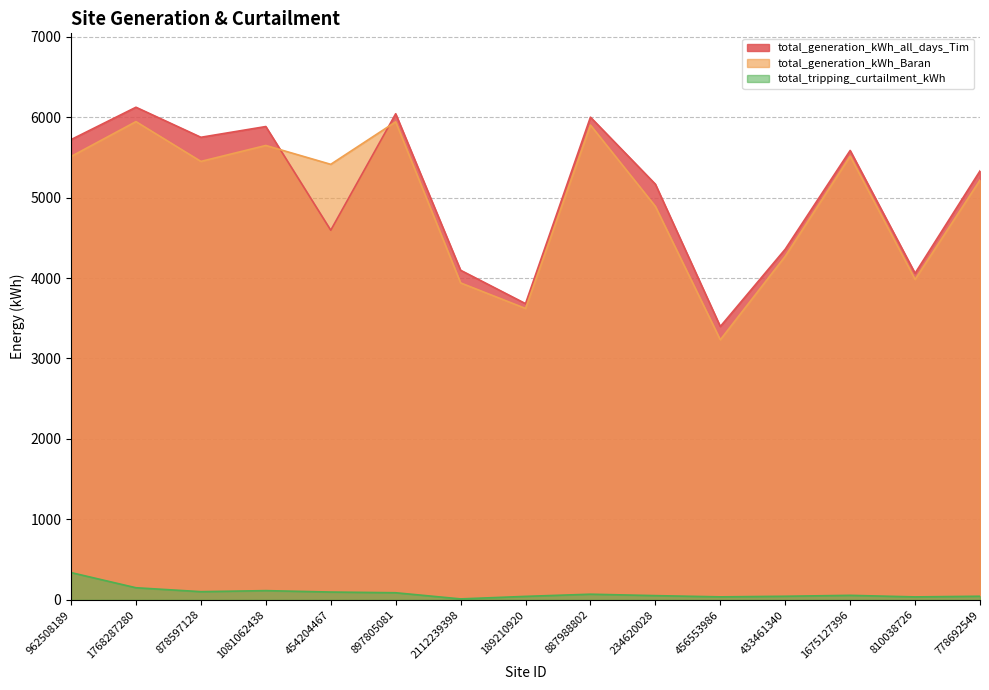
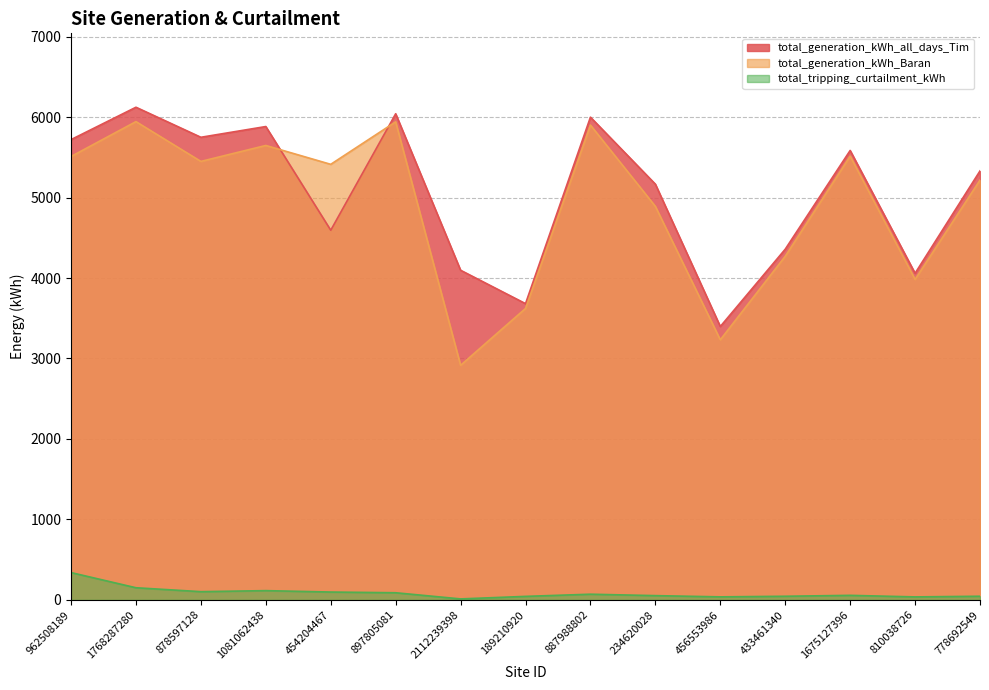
total_generation_kWh_Baran, 2112239398: 3900 -> 2900
